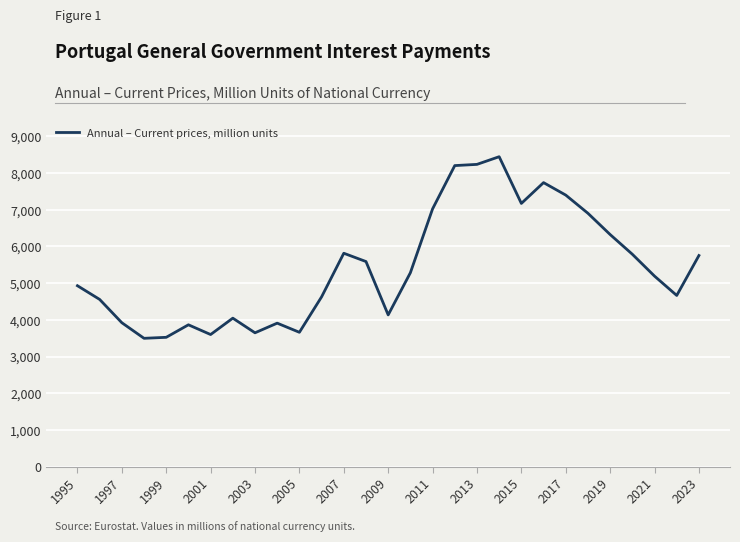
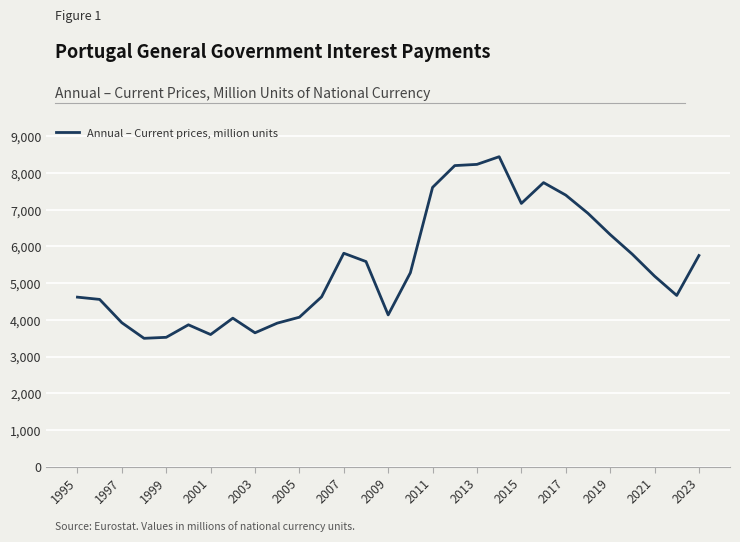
1995: 4,900 -> 4,600
2005: 3,700 -> 4,100
2011: 7,000 -> 7,600
